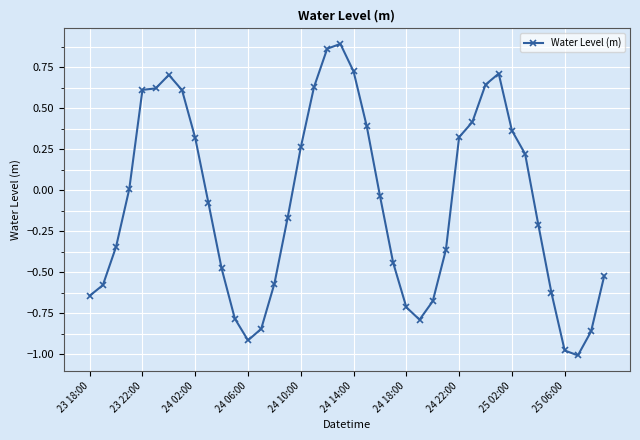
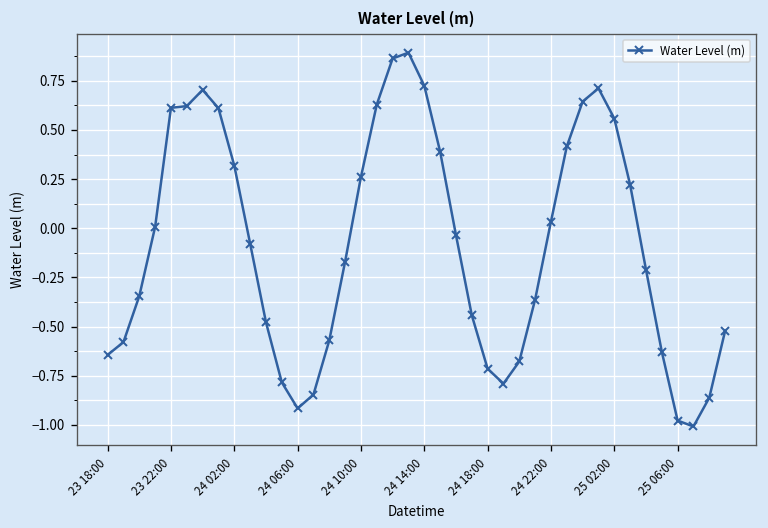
24 22:00: 0.32 -> 0.03
25 02:00: 0.36 -> 0.56
